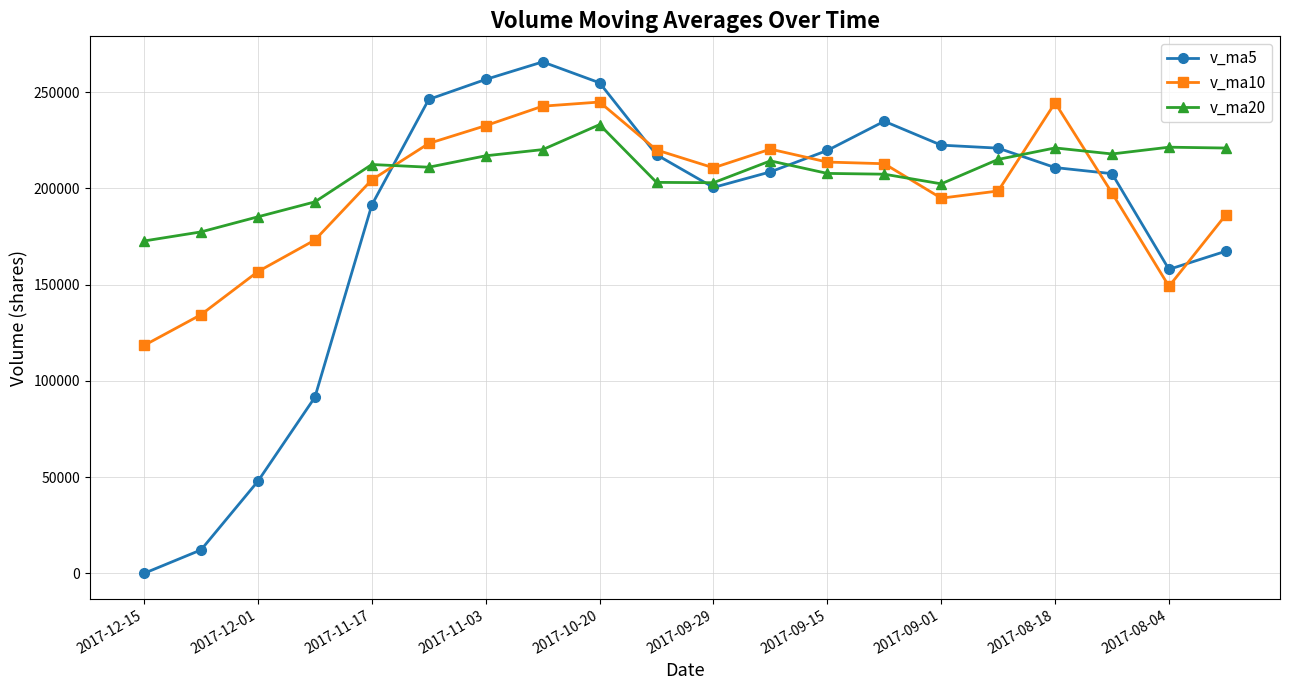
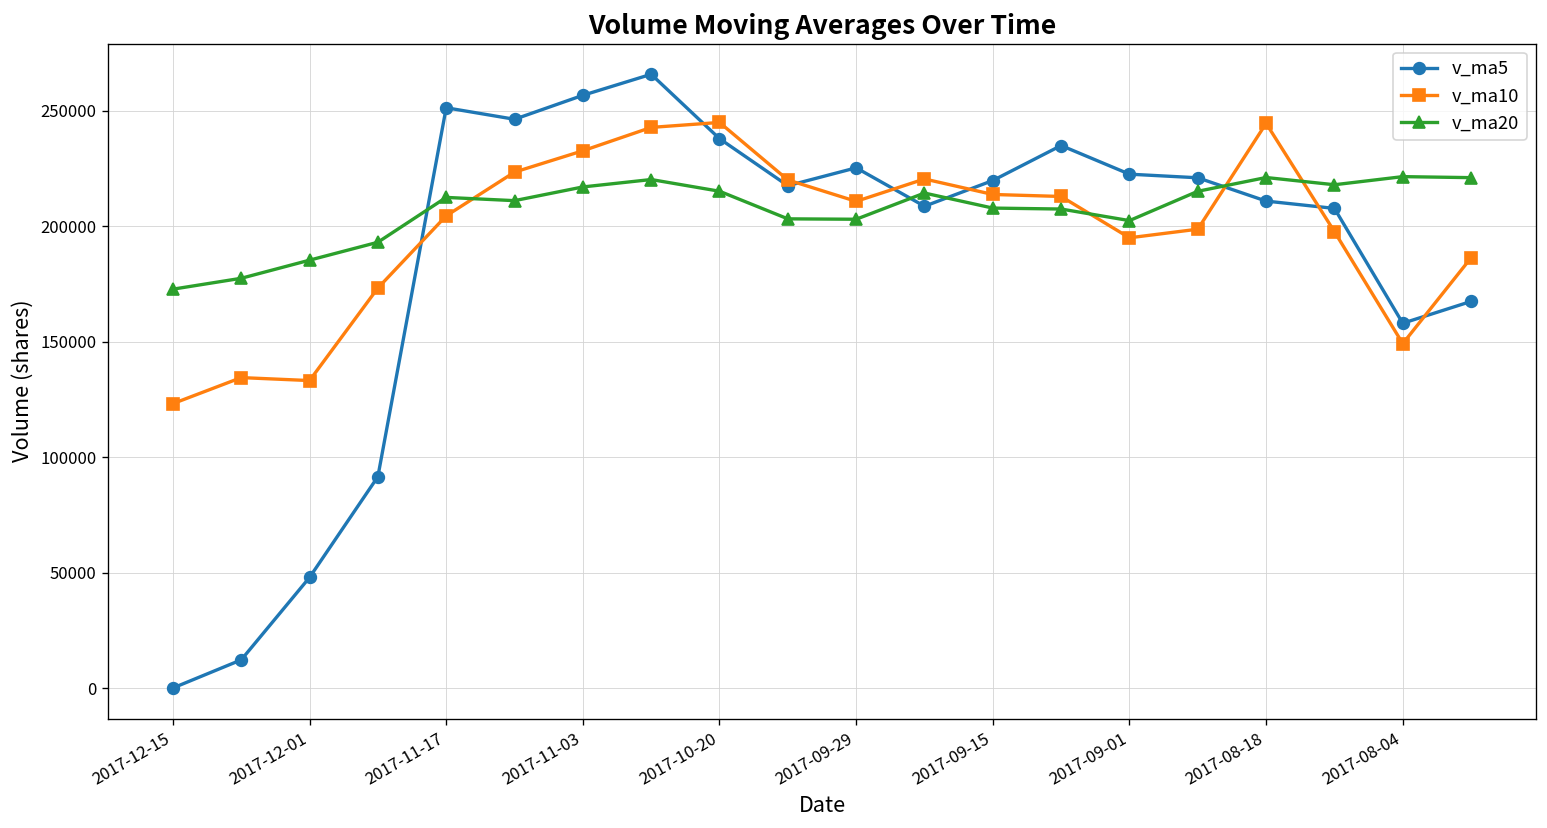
v_ma10, 2017-12-15: 118000 -> 123000
v_ma10, 2017-12-01: 157000 -> 133000
v_ma5, 2017-11-17: 191000 -> 251000
v_ma5, 2017-10-20: 255000 -> 238000
v_ma20, 2017-10-20: 233000 -> 215000
v_ma5, 2017-09-29: 200000 -> 225000
